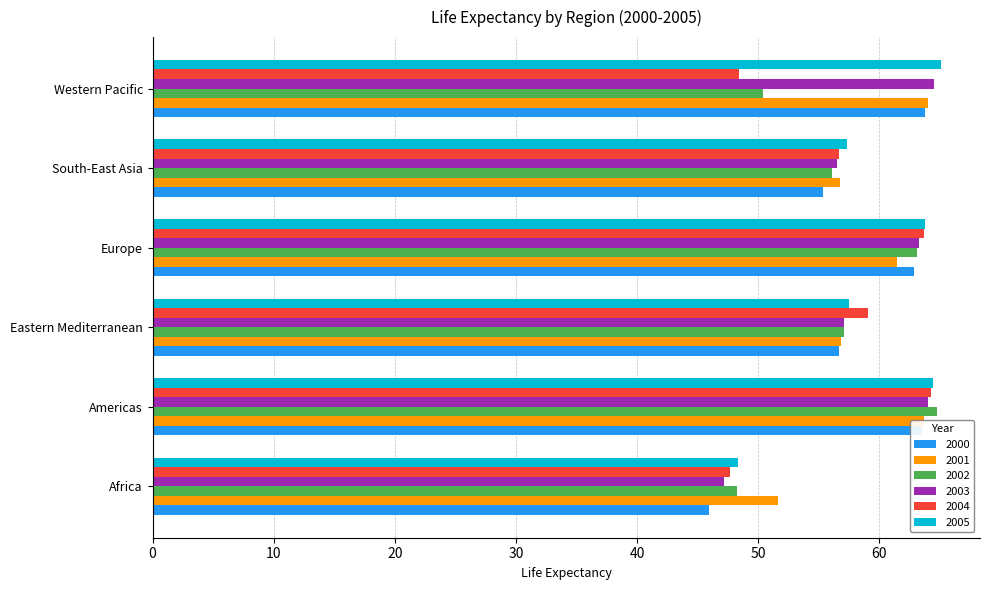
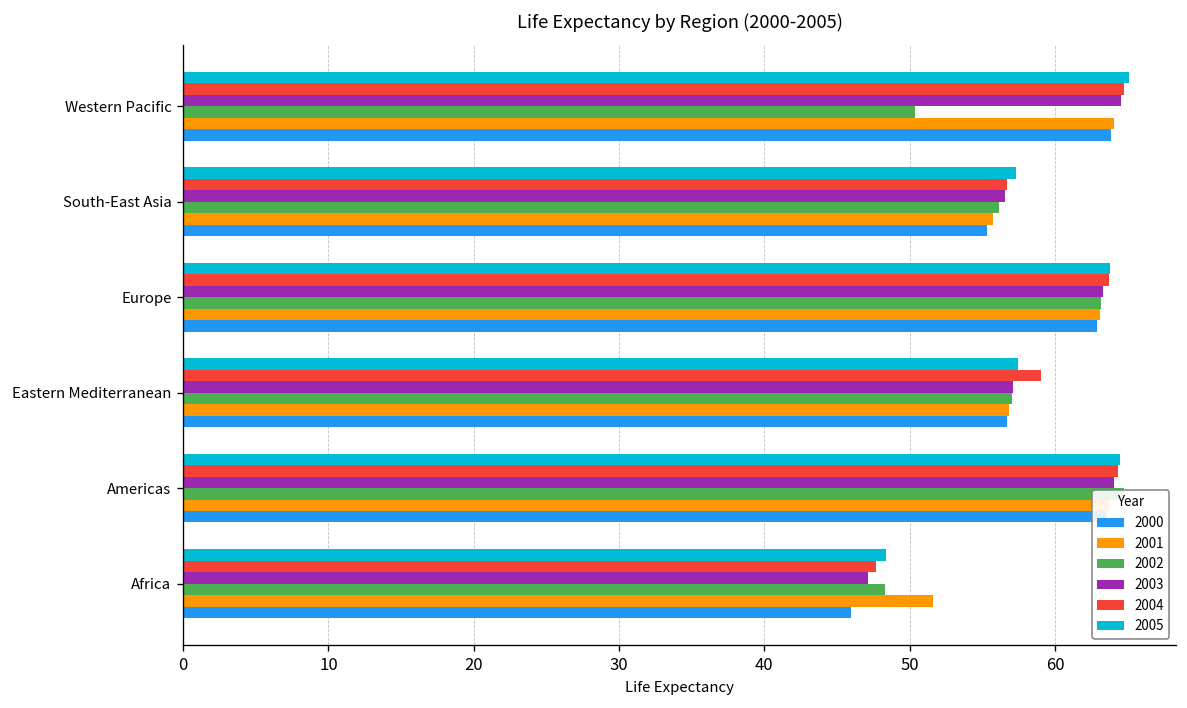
2004, Western Pacific: 48.5 -> 64.7
2001, South-East Asia: 56.8 -> 55.7
2001, Europe: 61.5 -> 63.1
